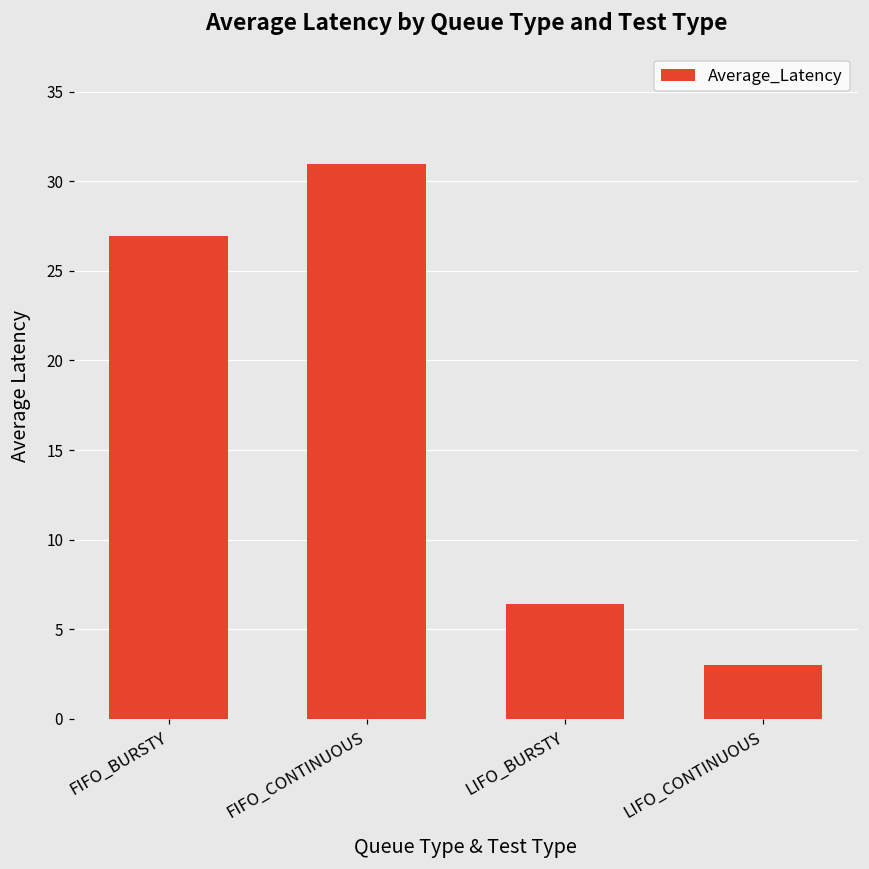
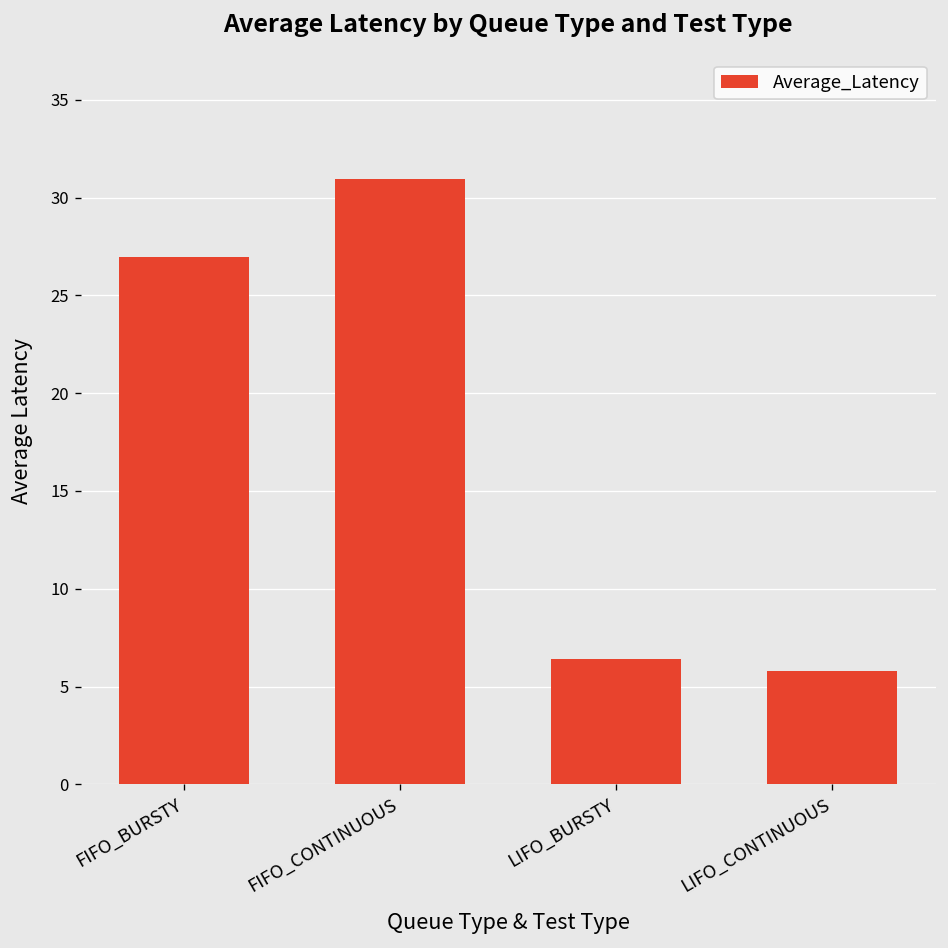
LIFO_CONTINUOUS: 3.0 -> 5.8
